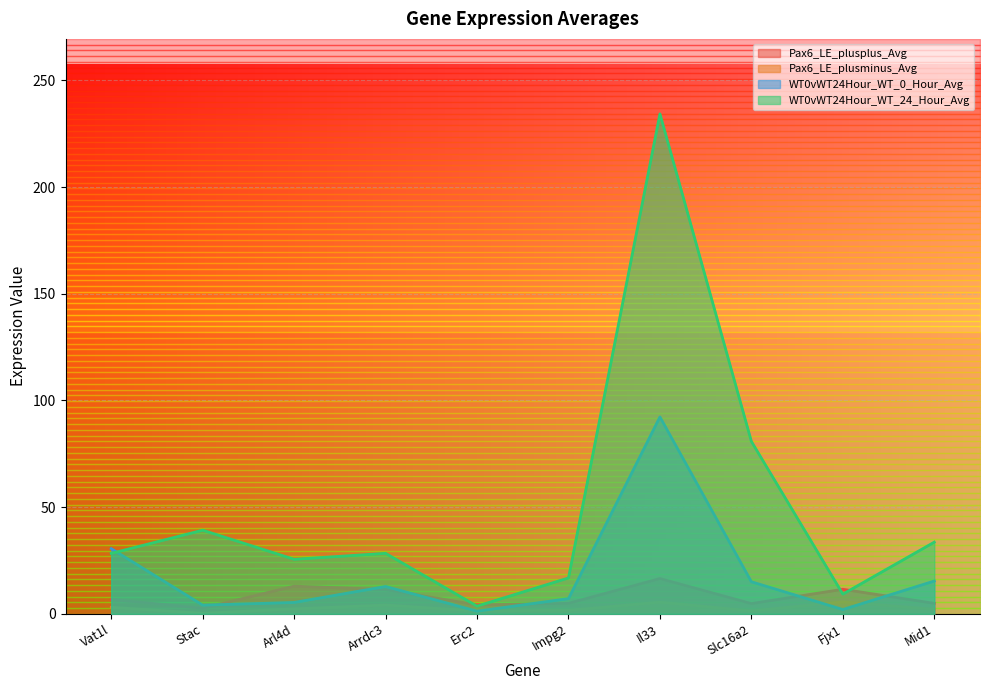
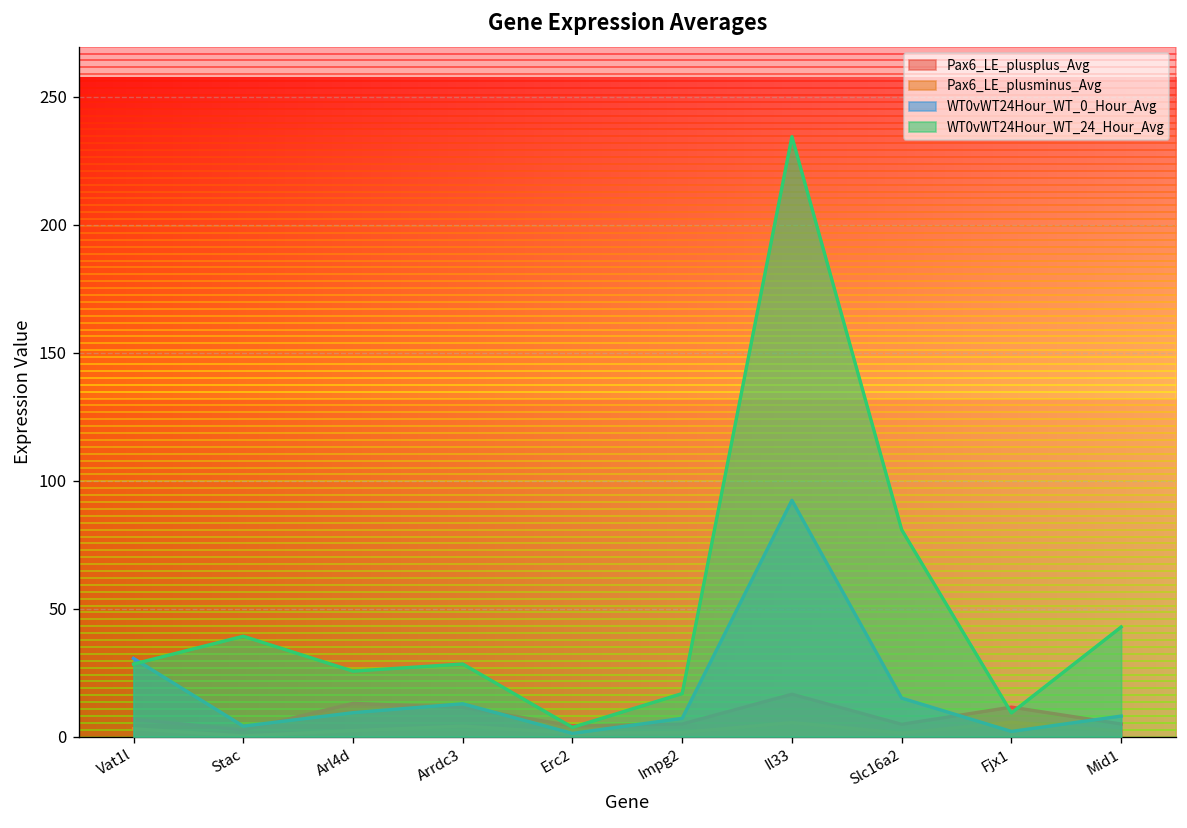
WT0vWT24Hour_WT_0_Hour_Avg, Arl4d: 5 -> 9
WT0vWT24Hour_WT_0_Hour_Avg, Mid1: 15 -> 8
WT0vWT24Hour_WT_24_Hour_Avg, Mid1: 34 -> 43
